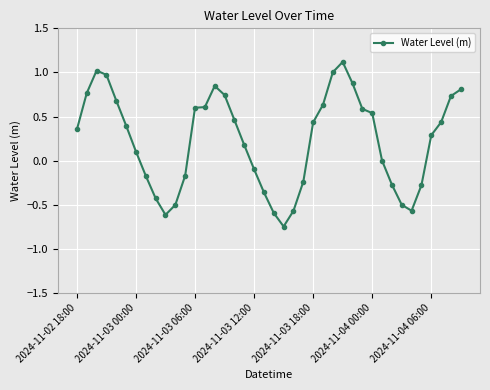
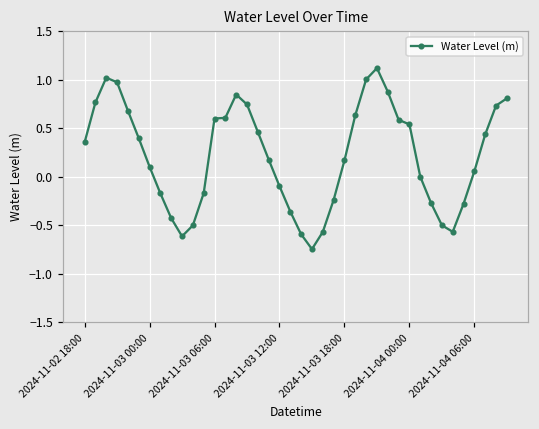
2024-11-03 18:00: 0.4 -> 0.2
2024-11-04 06:00: 0.3 -> 0.1
